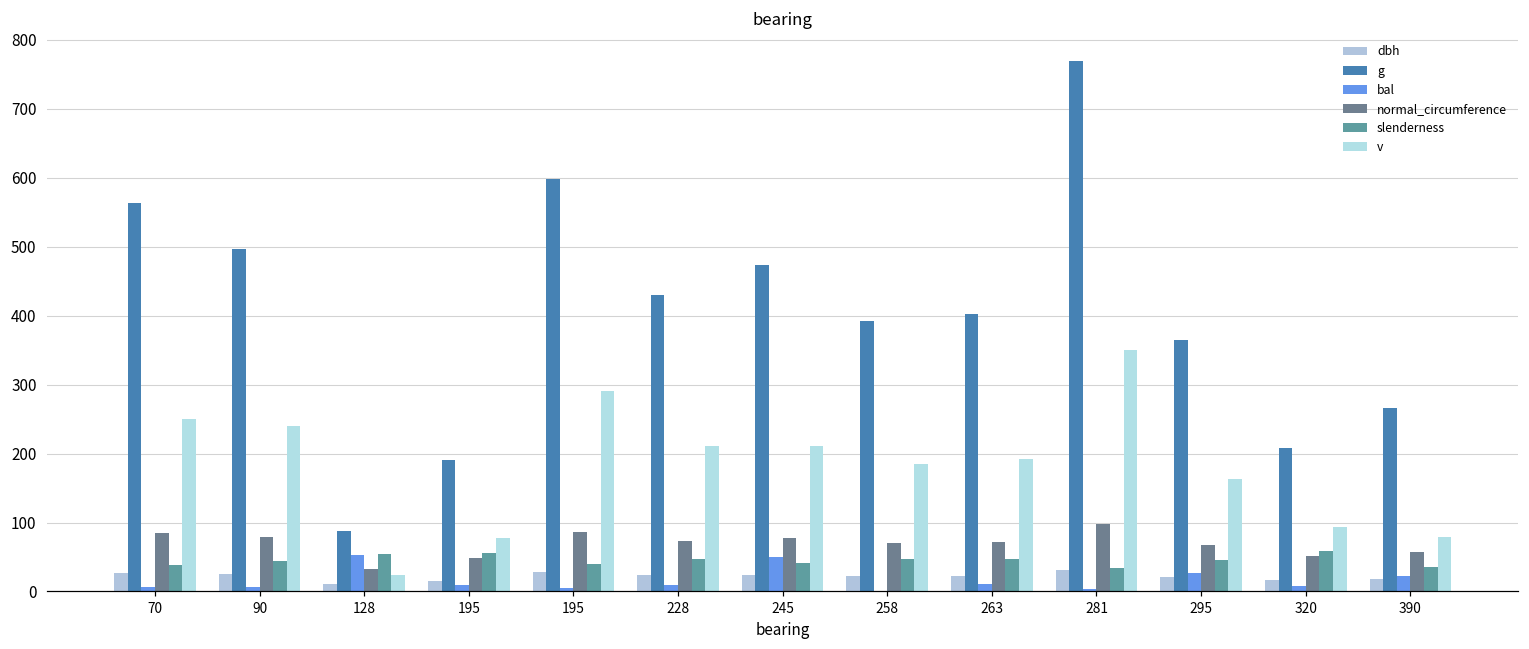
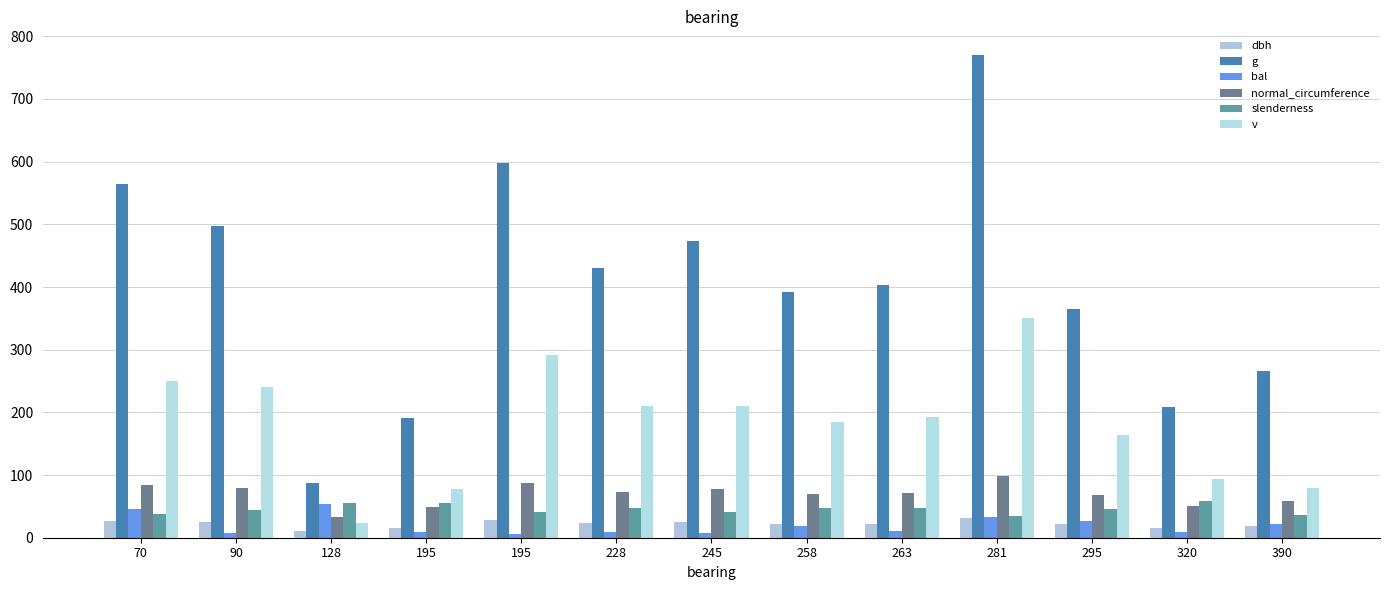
bal, 70: 10 -> 50
bal, 245: 50 -> 10
bal, 258: 0 -> 20
bal, 281: 0 -> 30
